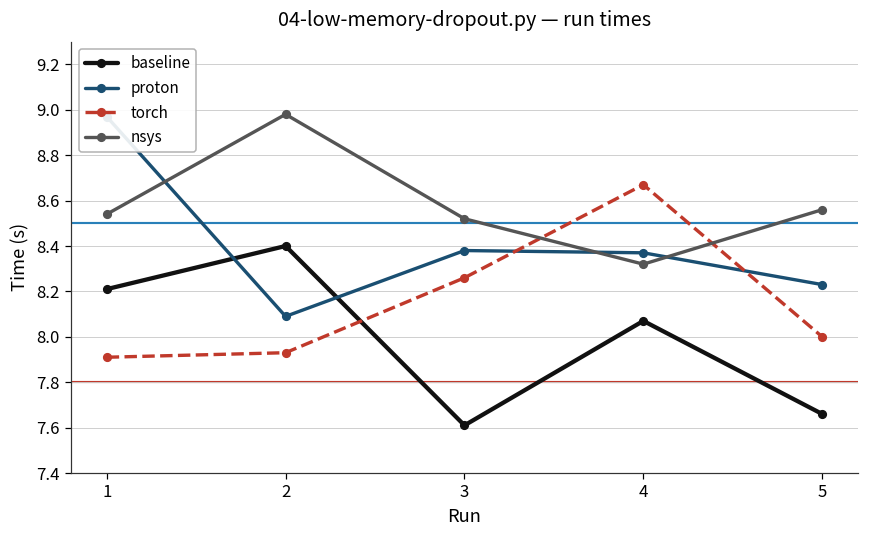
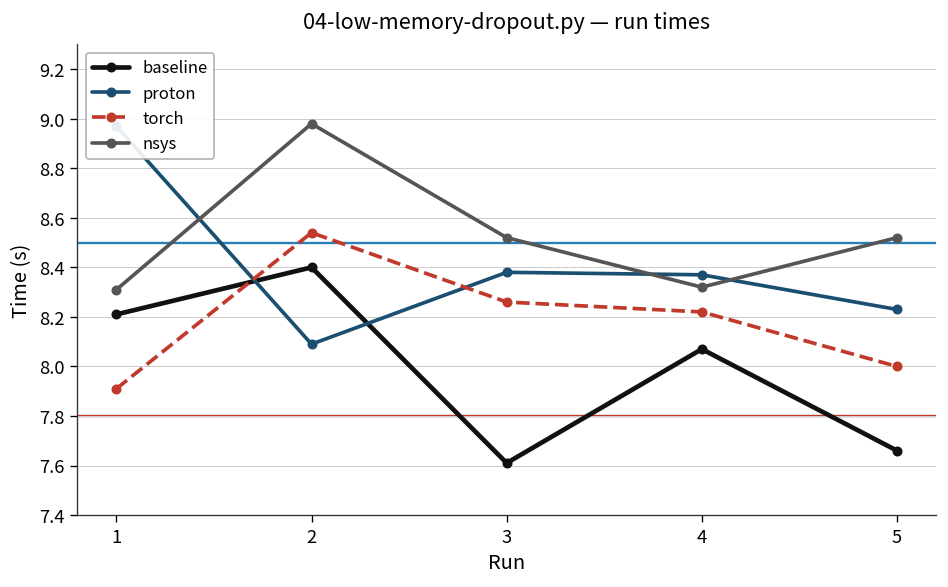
nsys, 1: 8.54 -> 8.31
torch, 2: 7.93 -> 8.54
torch, 4: 8.67 -> 8.22
nsys, 5: 8.56 -> 8.52
